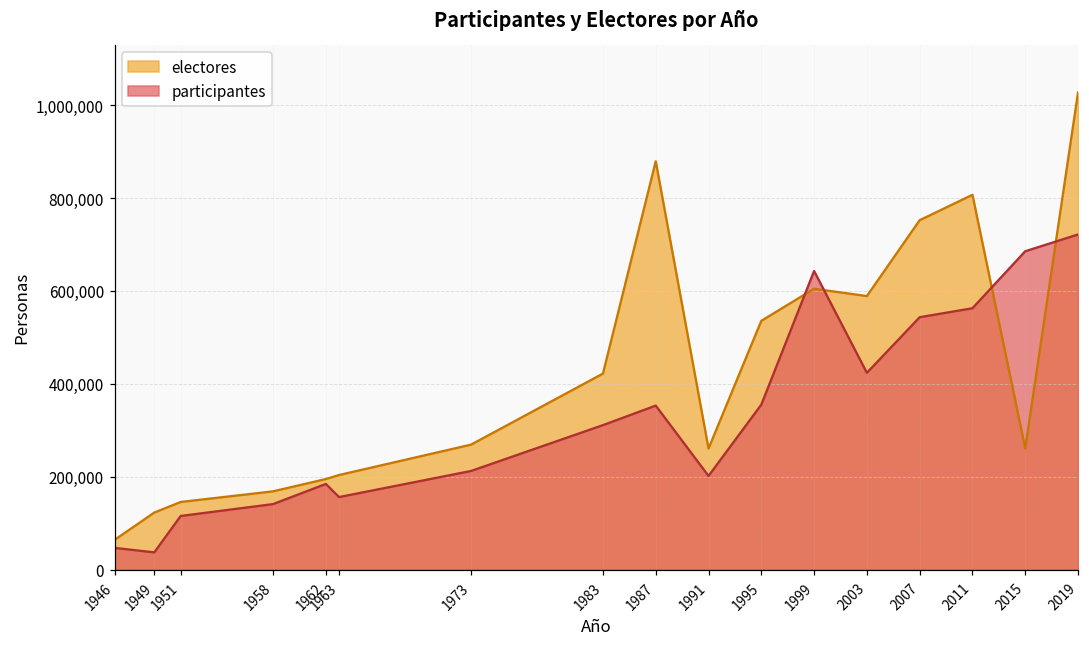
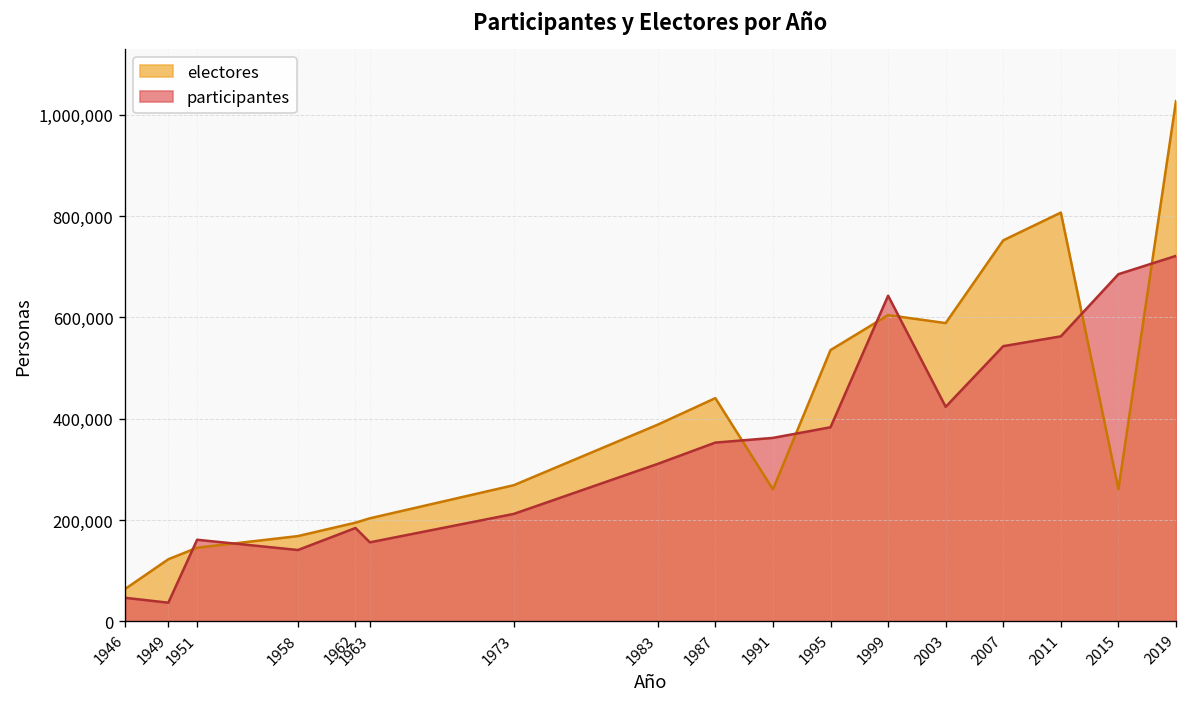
participantes, 1951: 120,000 -> 160,000
electores, 1983: 420,000 -> 390,000
electores, 1987: 880,000 -> 440,000
participantes, 1991: 200,000 -> 360,000
participantes, 1995: 360,000 -> 380,000
